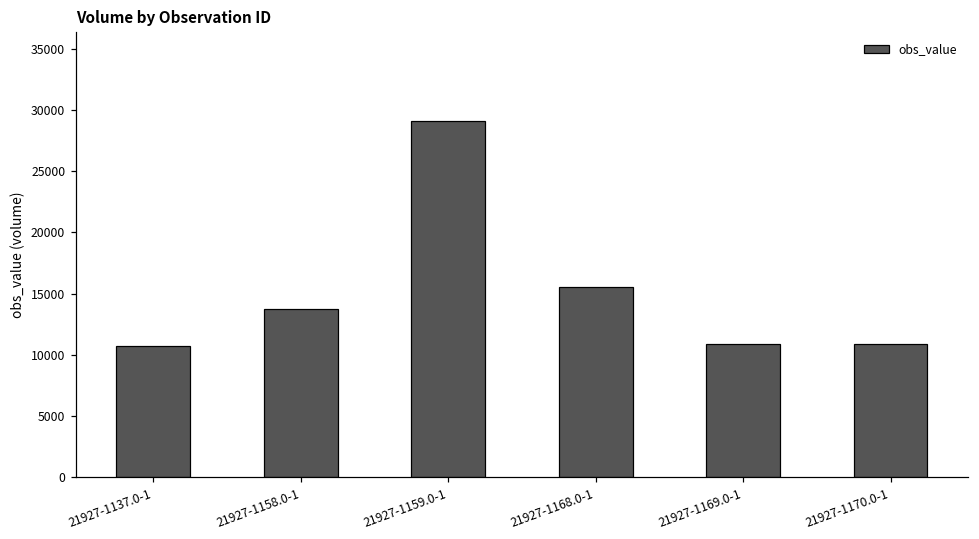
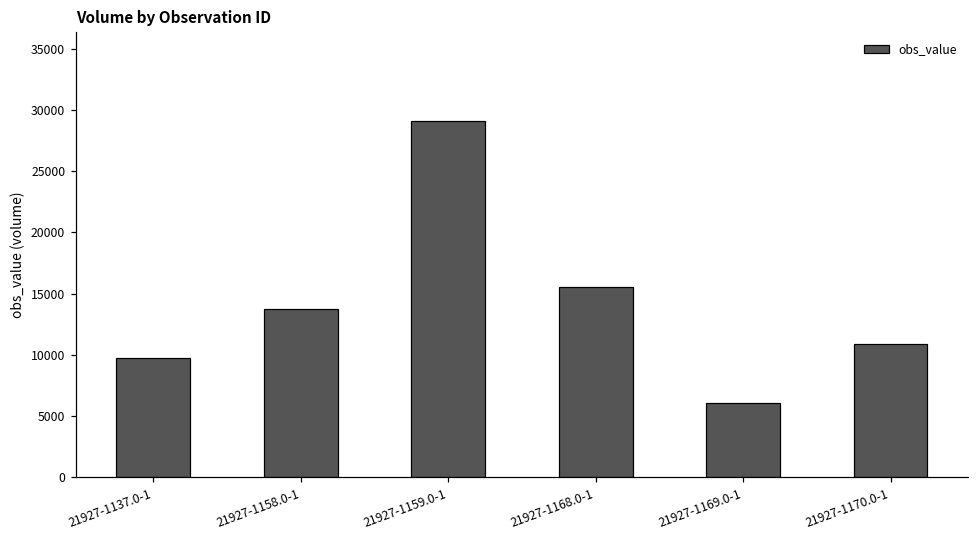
21927-1137.0-1: 10700 -> 9700
21927-1169.0-1: 10900 -> 6100
